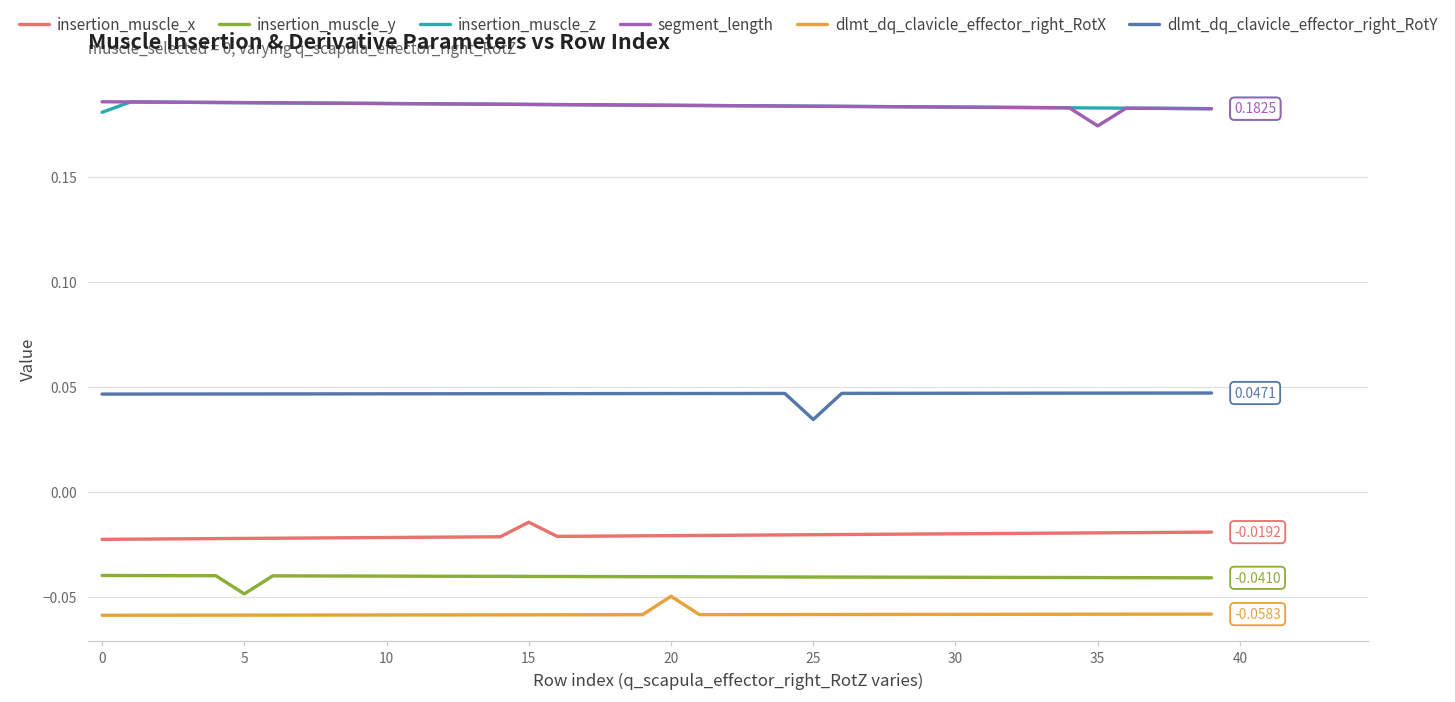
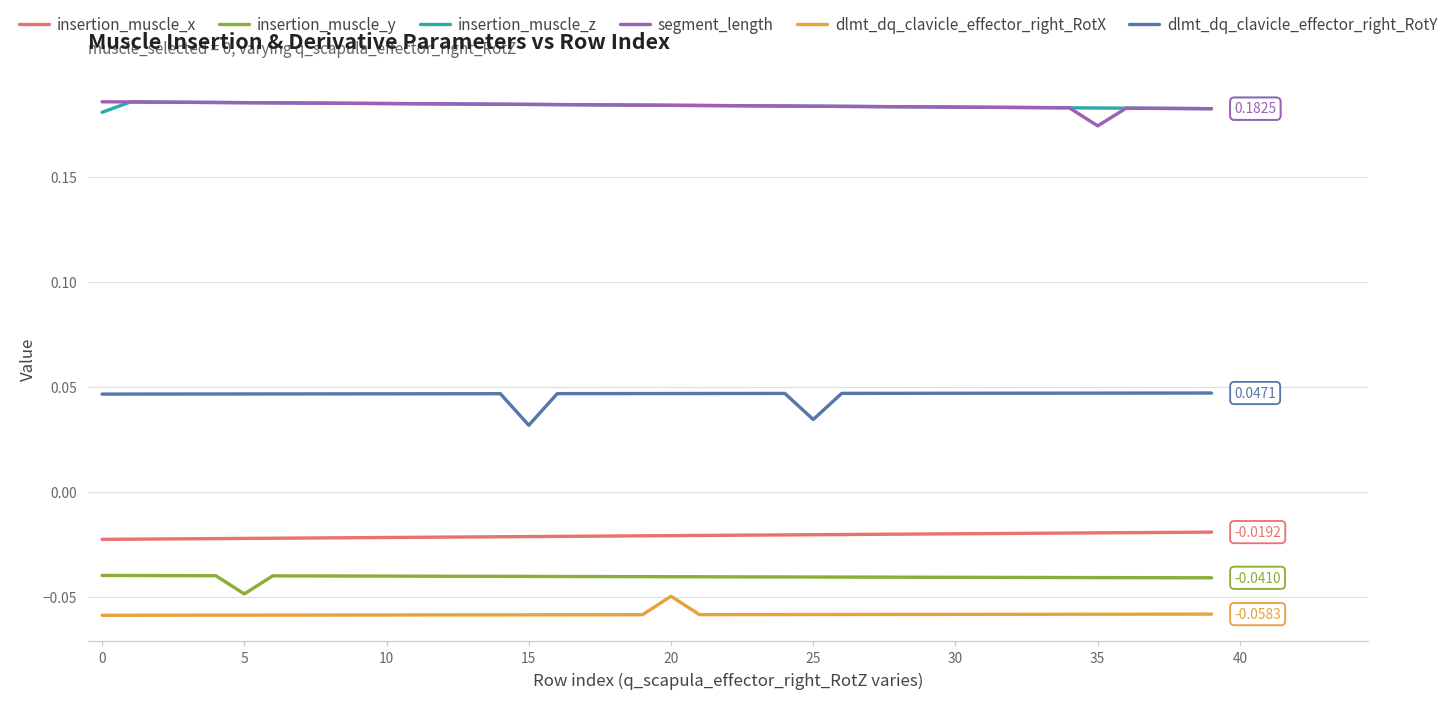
insertion_muscle_x, 15: -0.014 -> -0.021
dlmt_dq_clavicle_effector_right_RotY, 15: 0.047 -> 0.032
